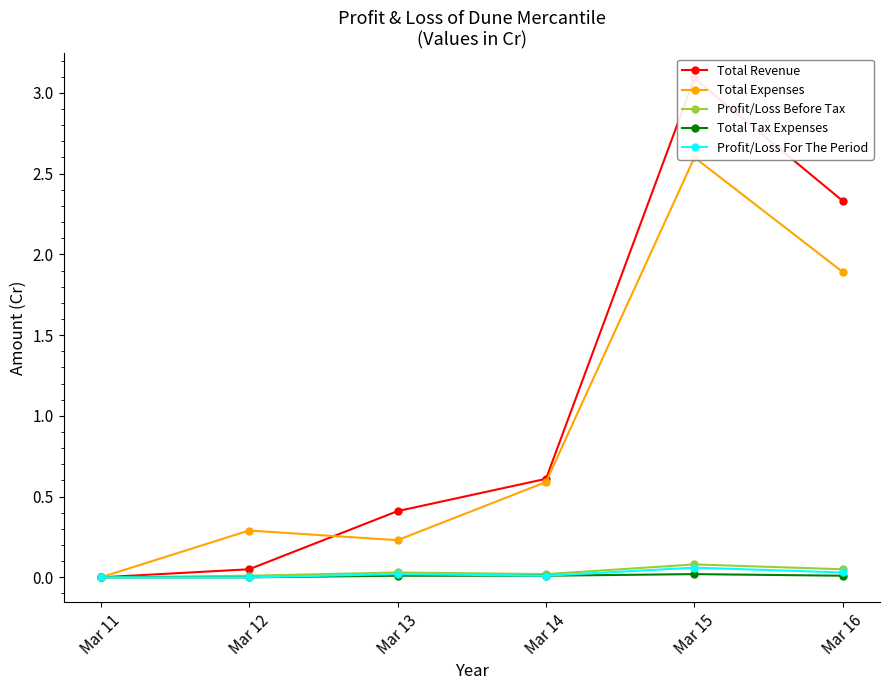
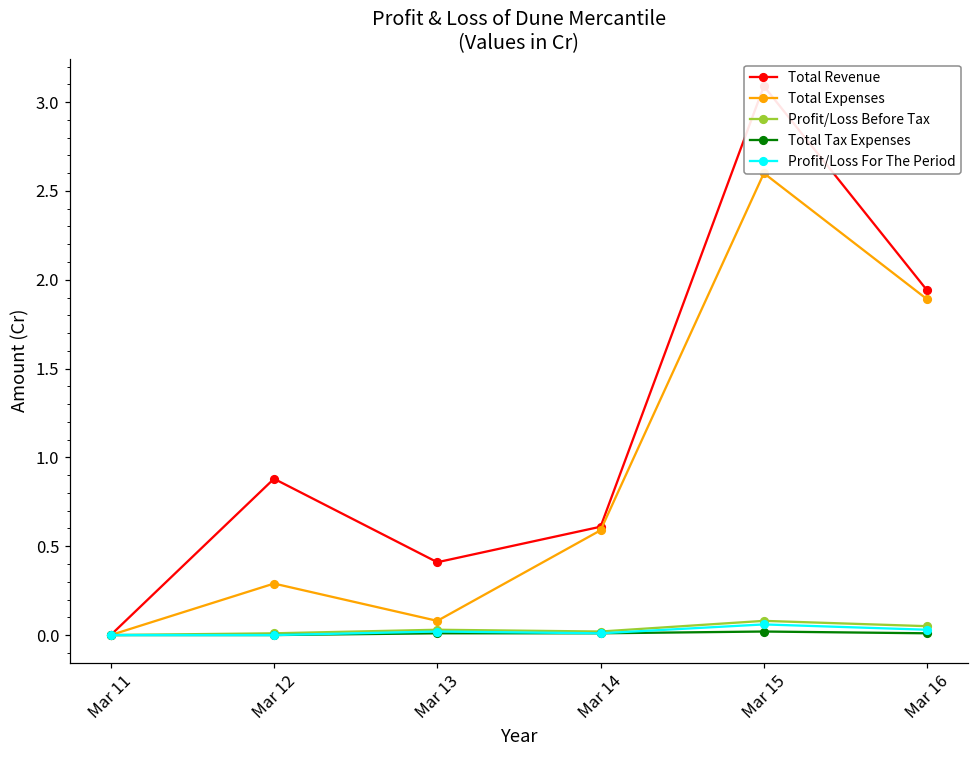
Total Revenue, Mar 12: 0.05 -> 0.88
Total Expenses, Mar 13: 0.23 -> 0.08
Total Revenue, Mar 16: 2.33 -> 1.94
